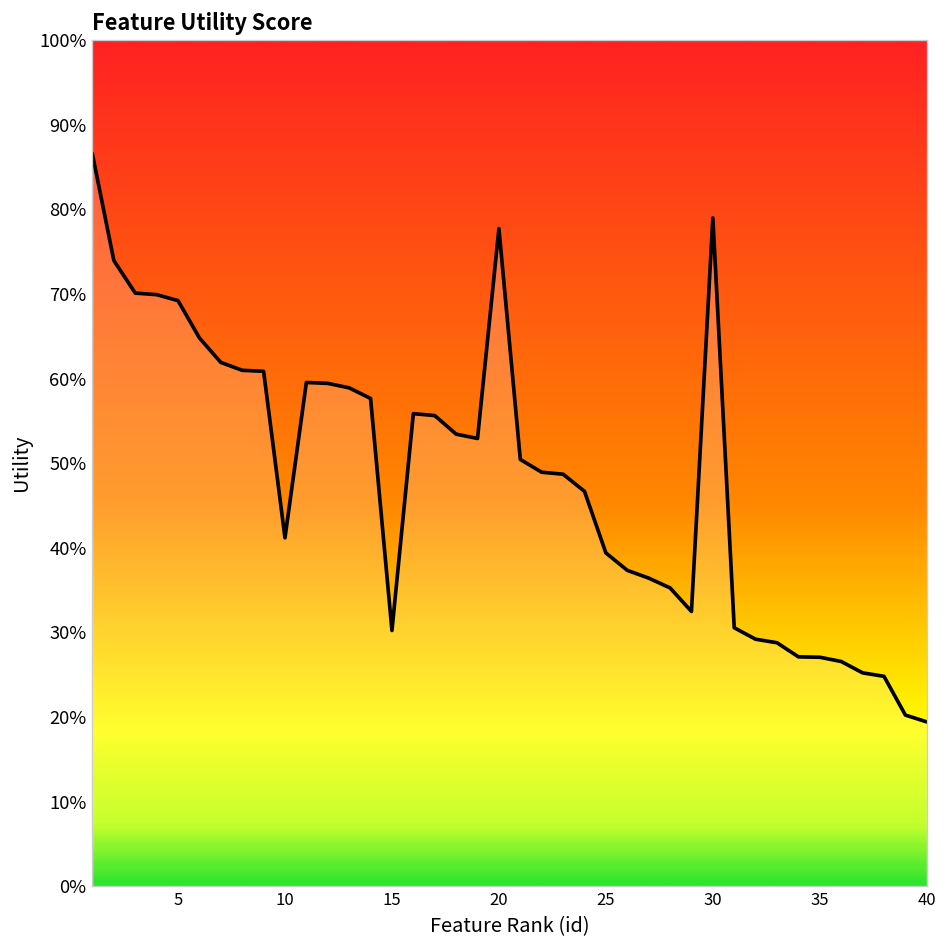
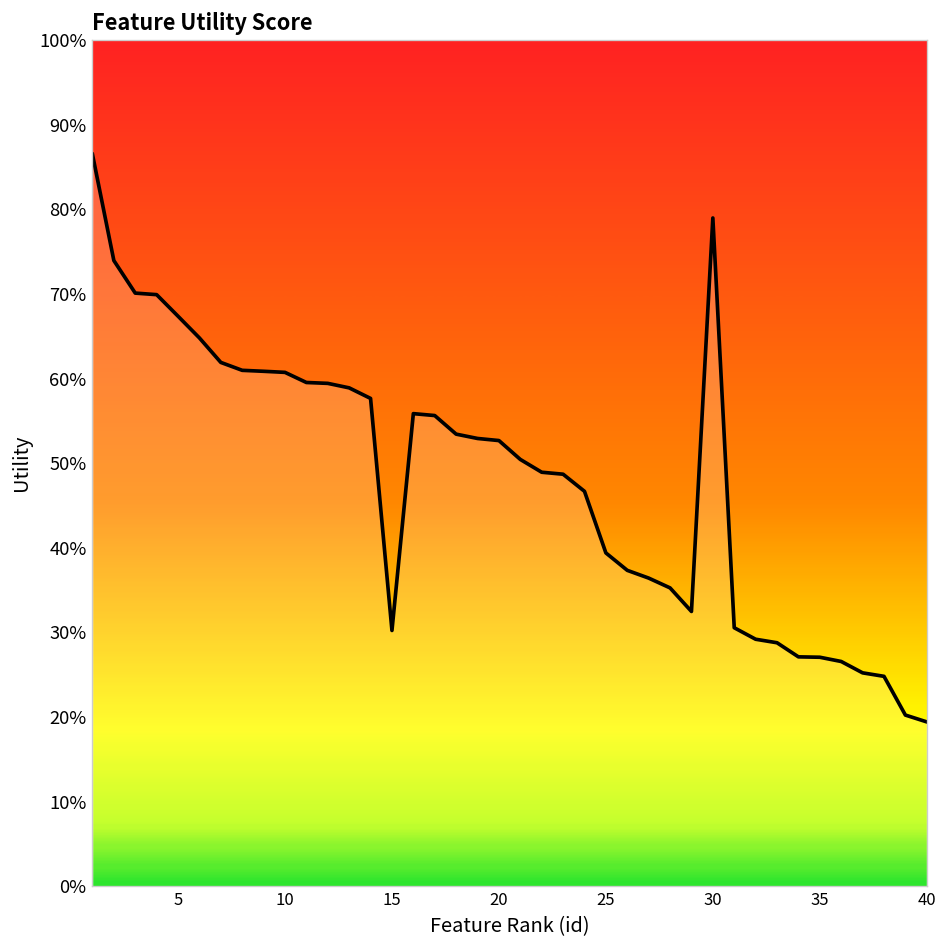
5: 69% -> 67%
10: 41% -> 61%
20: 78% -> 53%
